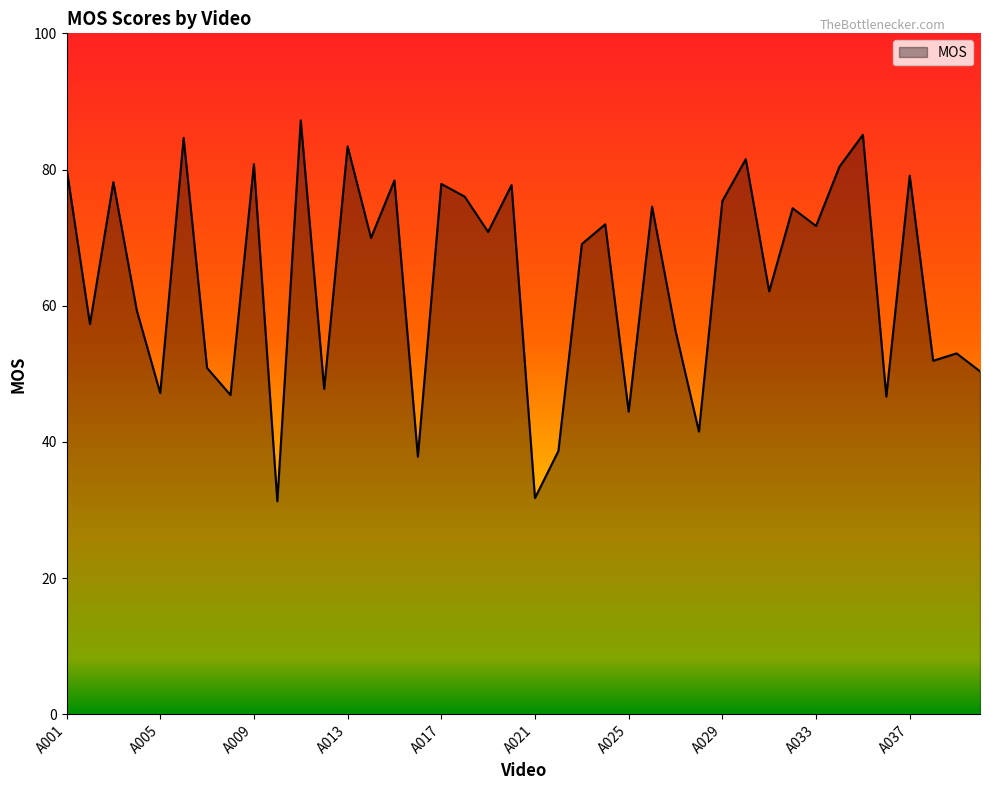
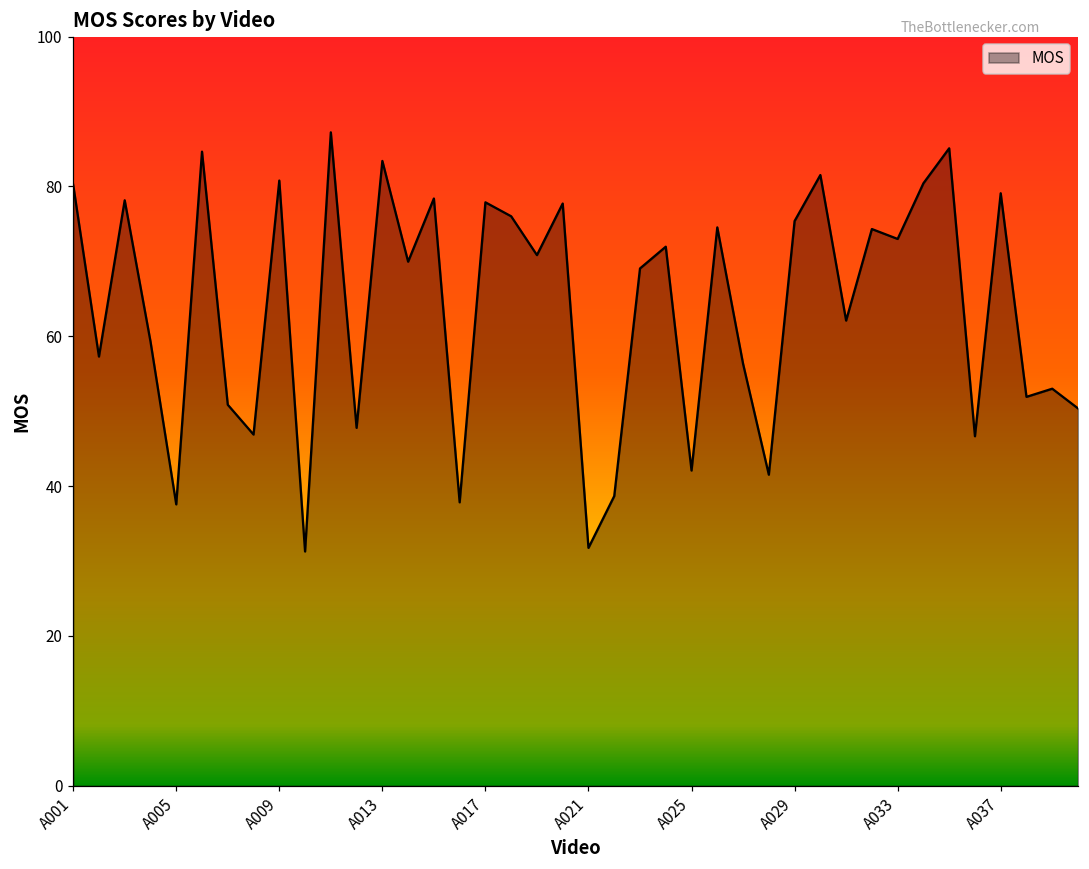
A005: 47 -> 38
A025: 44 -> 42
A033: 72 -> 73
